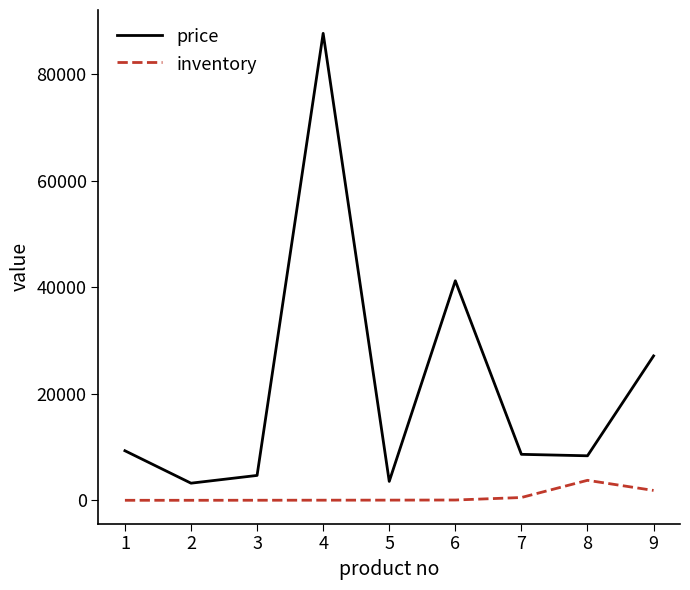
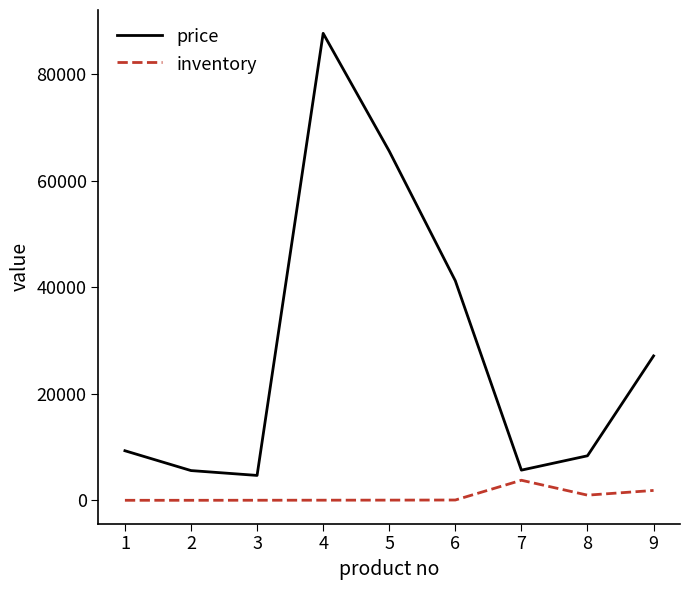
price, 2: 3000 -> 6000
price, 5: 4000 -> 66000
price, 7: 9000 -> 6000
inventory, 7: 1000 -> 4000
inventory, 8: 4000 -> 1000
